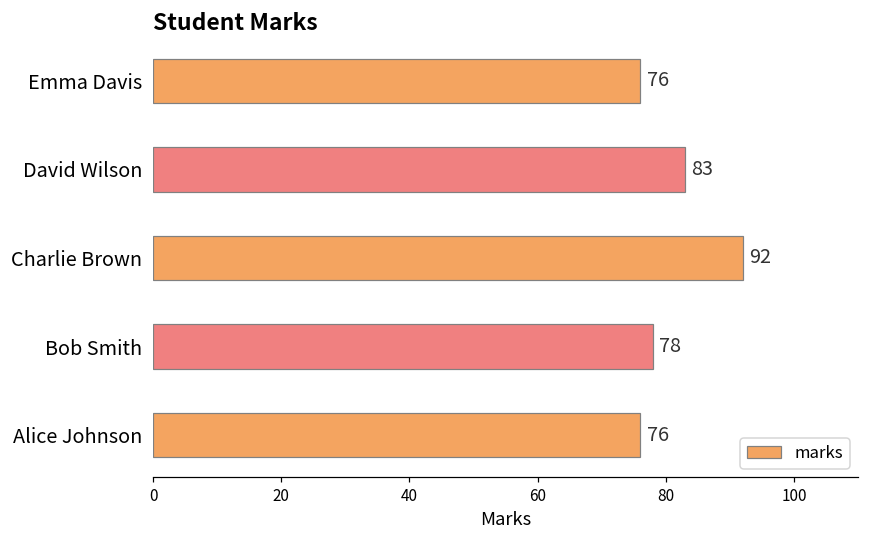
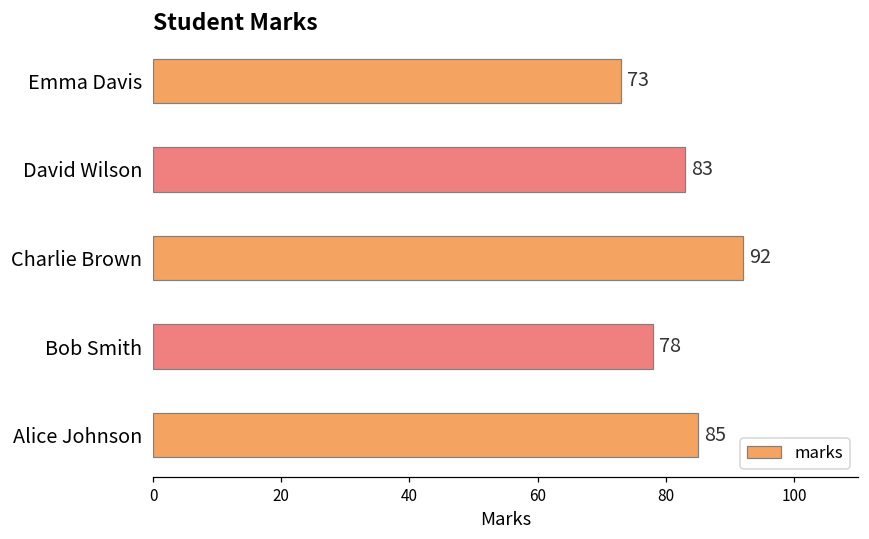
Emma Davis: 76 -> 73
Alice Johnson: 76 -> 85
